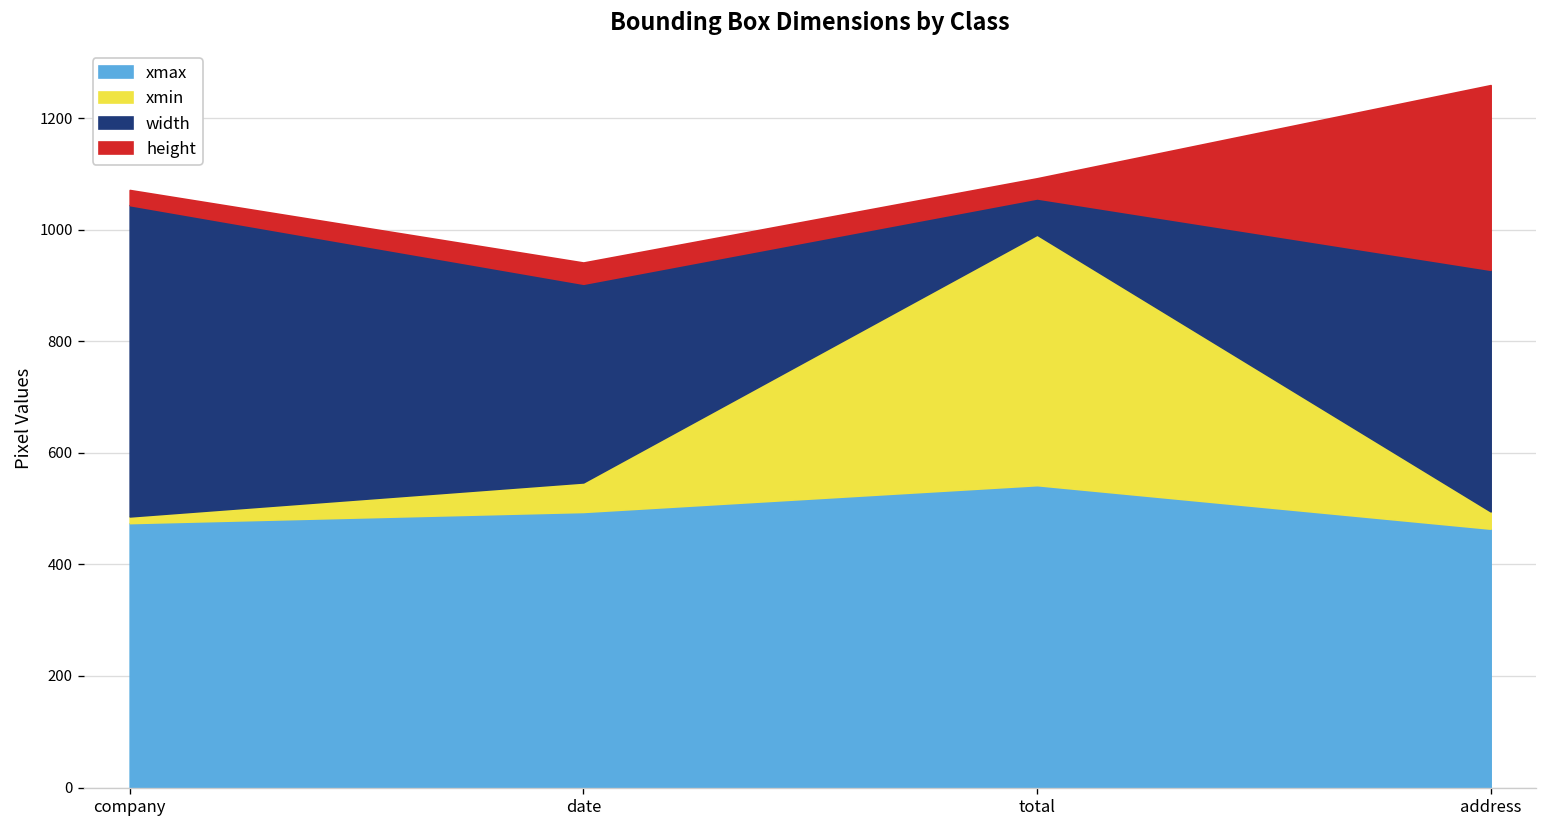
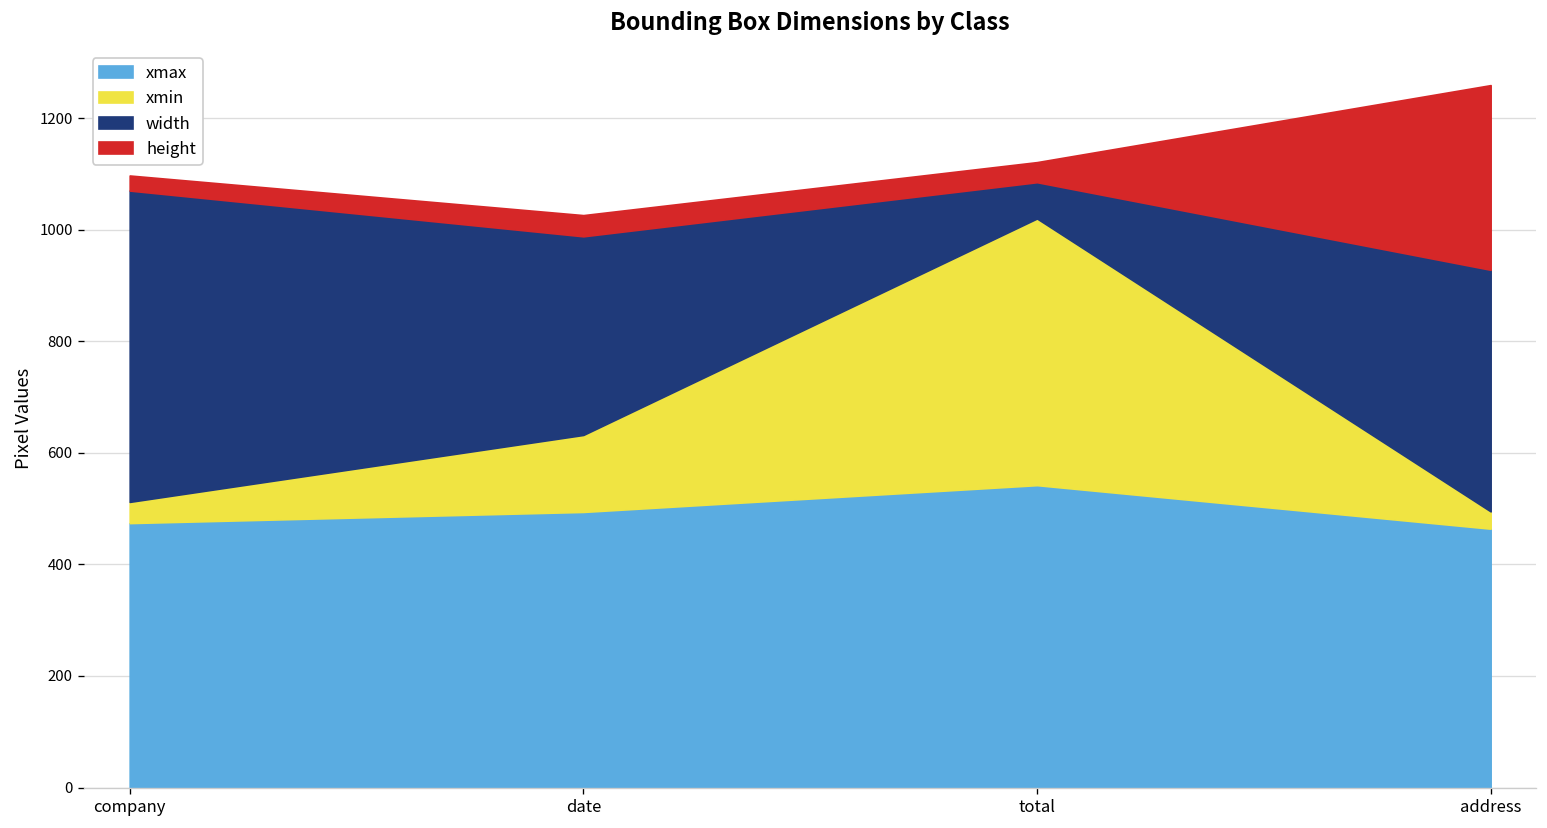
xmin, company: 10 -> 40
xmin, date: 50 -> 140
xmin, total: 450 -> 480
